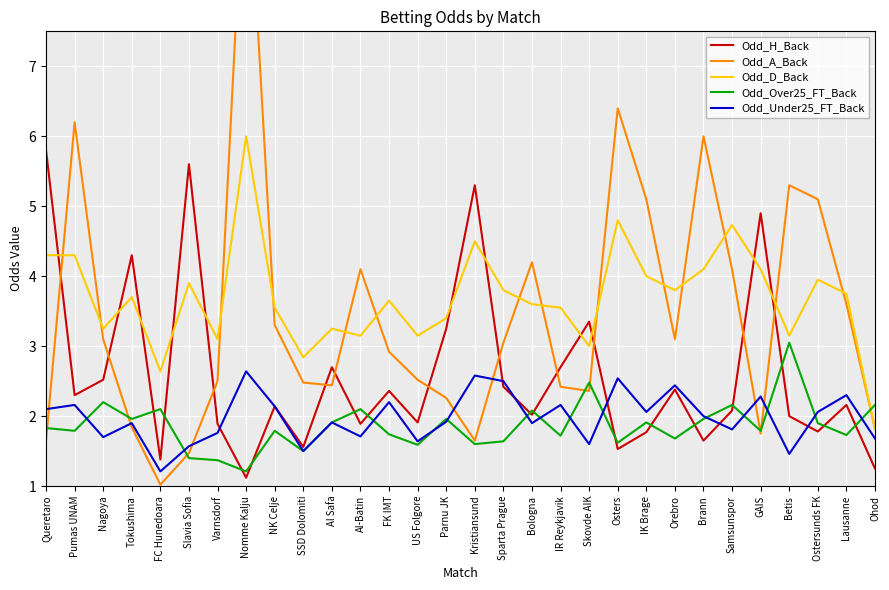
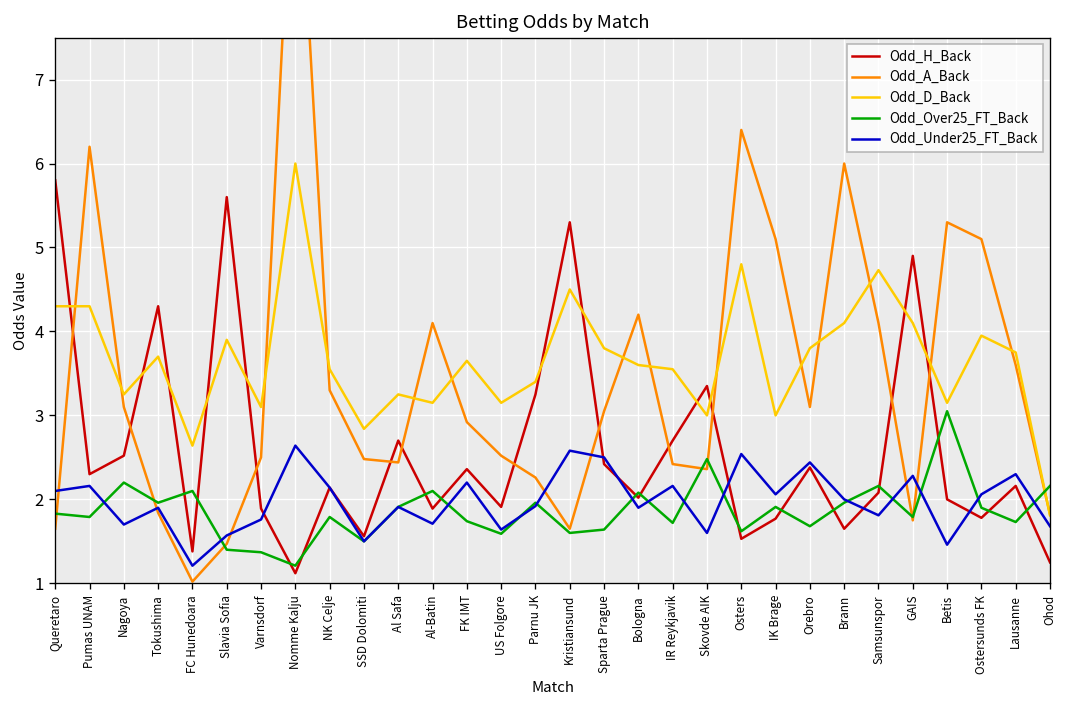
Odd_D_Back, IK Brage: 4 -> 3
